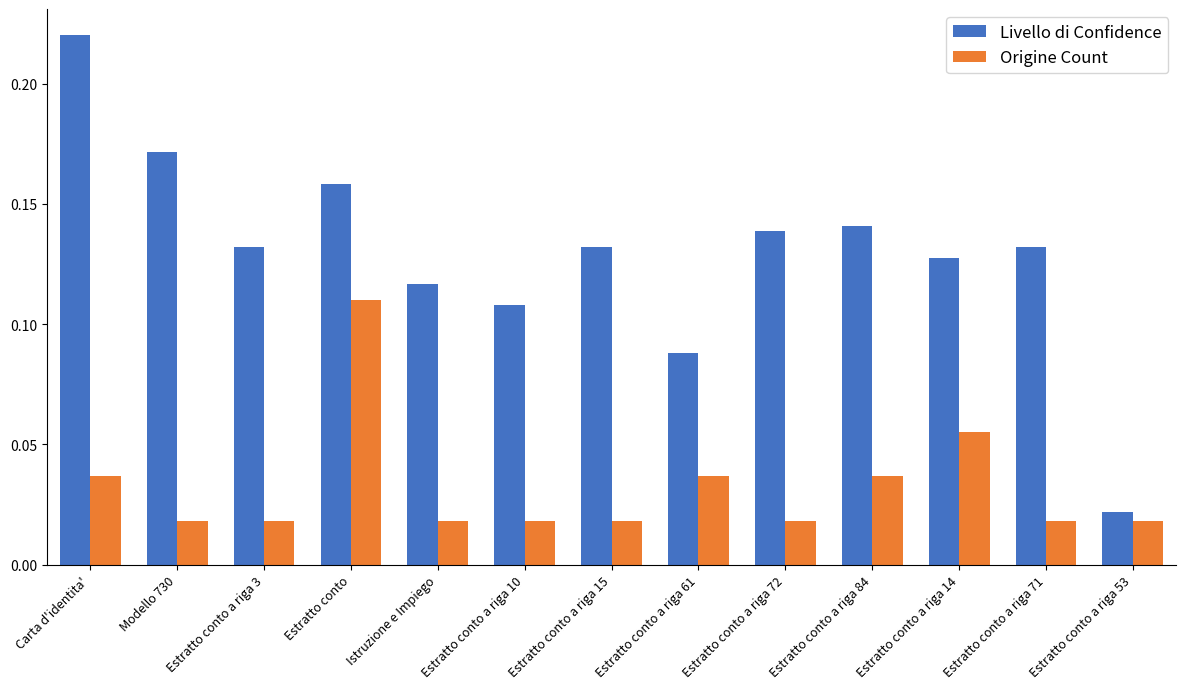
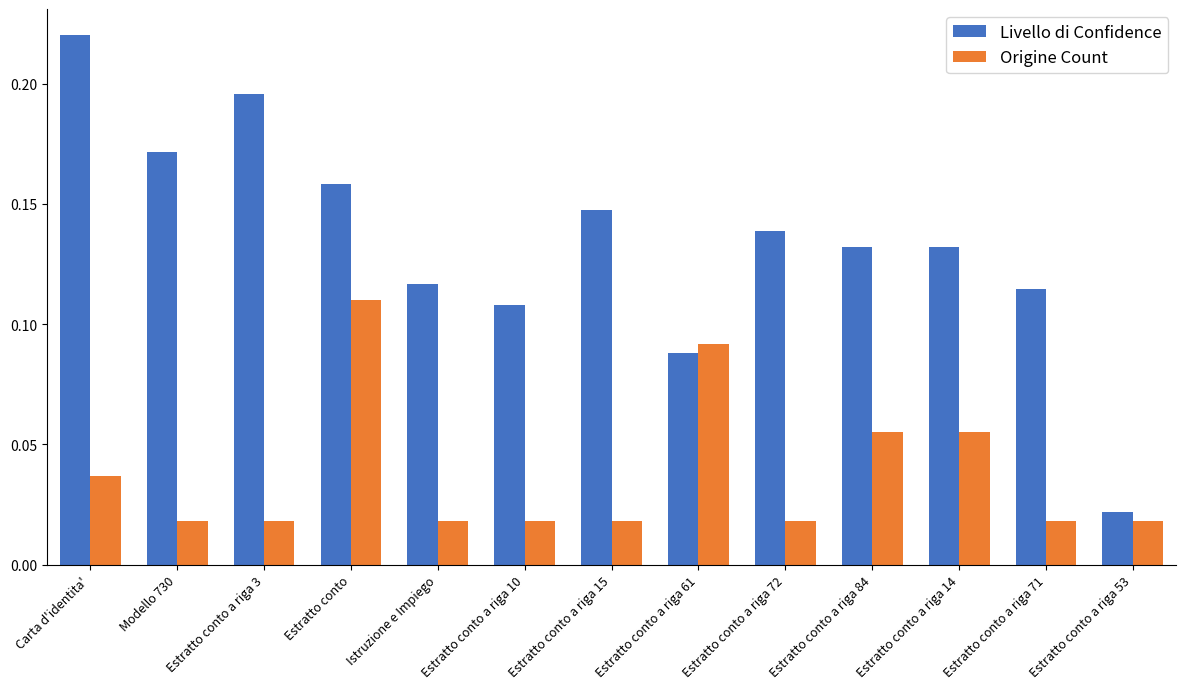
Livello di Confidence, Estratto conto a riga 3: 0.132 -> 0.196
Livello di Confidence, Estratto conto a riga 15: 0.132 -> 0.147
Origine Count, Estratto conto a riga 61: 0.037 -> 0.092
Livello di Confidence, Estratto conto a riga 84: 0.141 -> 0.132
Origine Count, Estratto conto a riga 84: 0.037 -> 0.055
Livello di Confidence, Estratto conto a riga 14: 0.128 -> 0.132
Livello di Confidence, Estratto conto a riga 71: 0.132 -> 0.114
